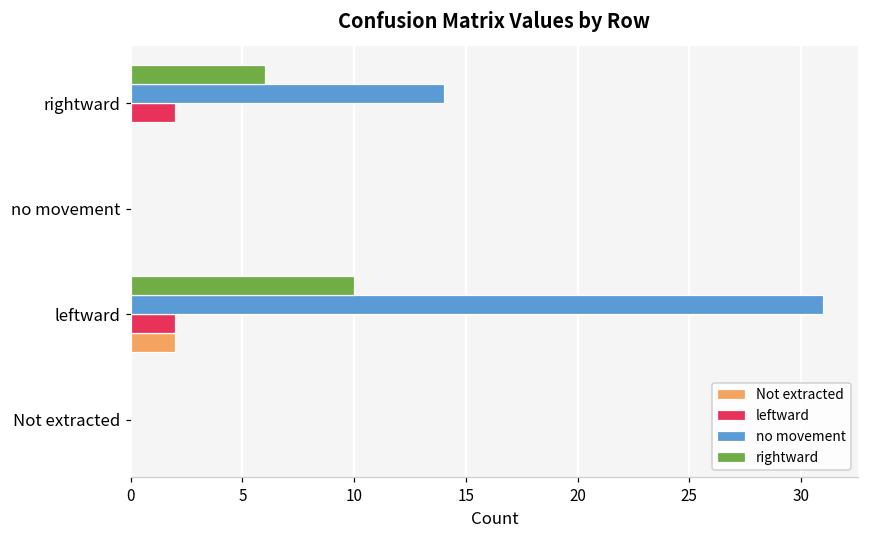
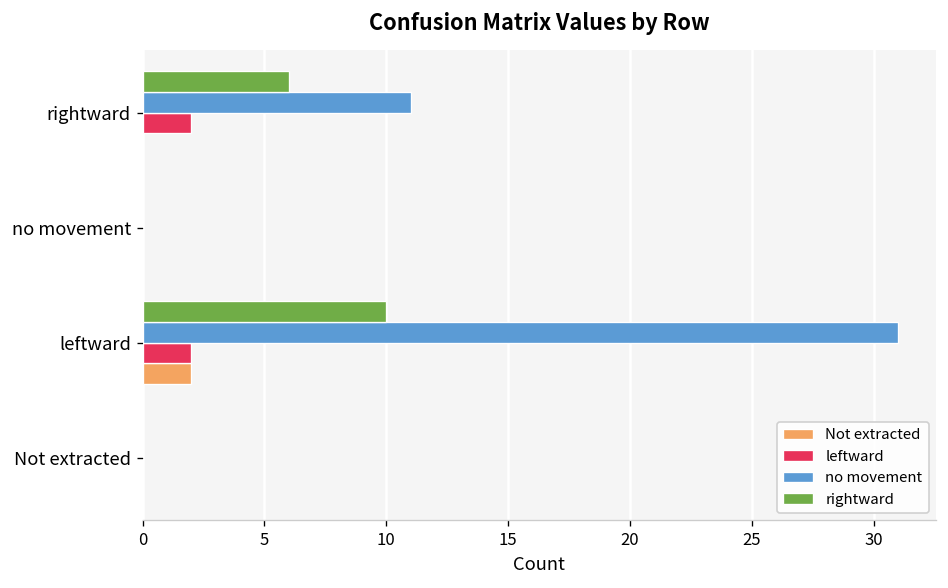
no movement, rightward: 14 -> 11
